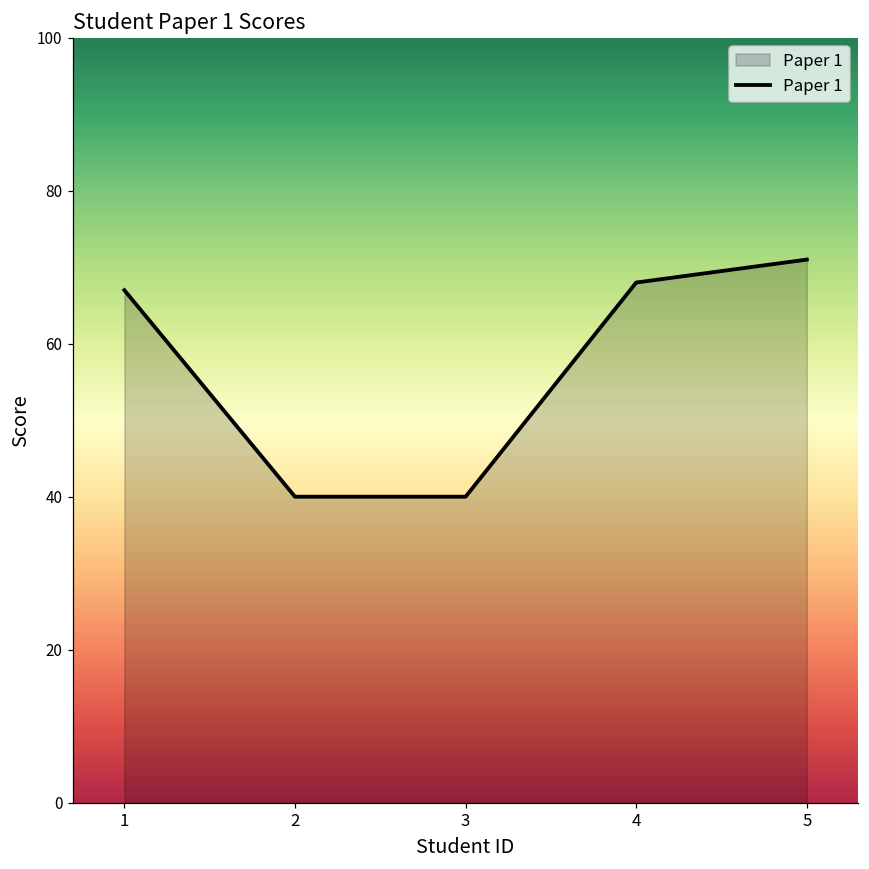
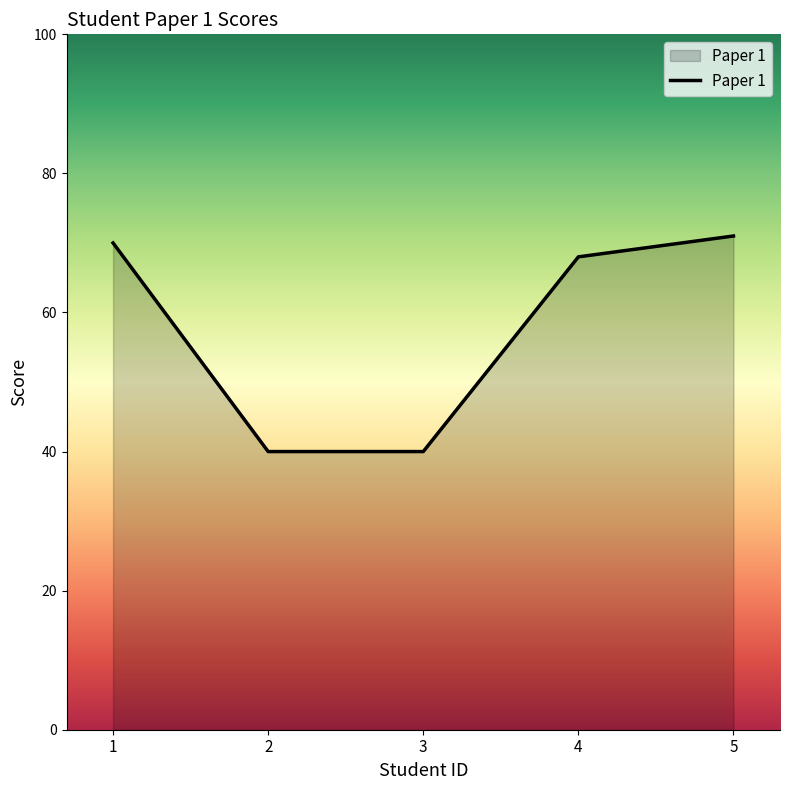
1: 67 -> 70
